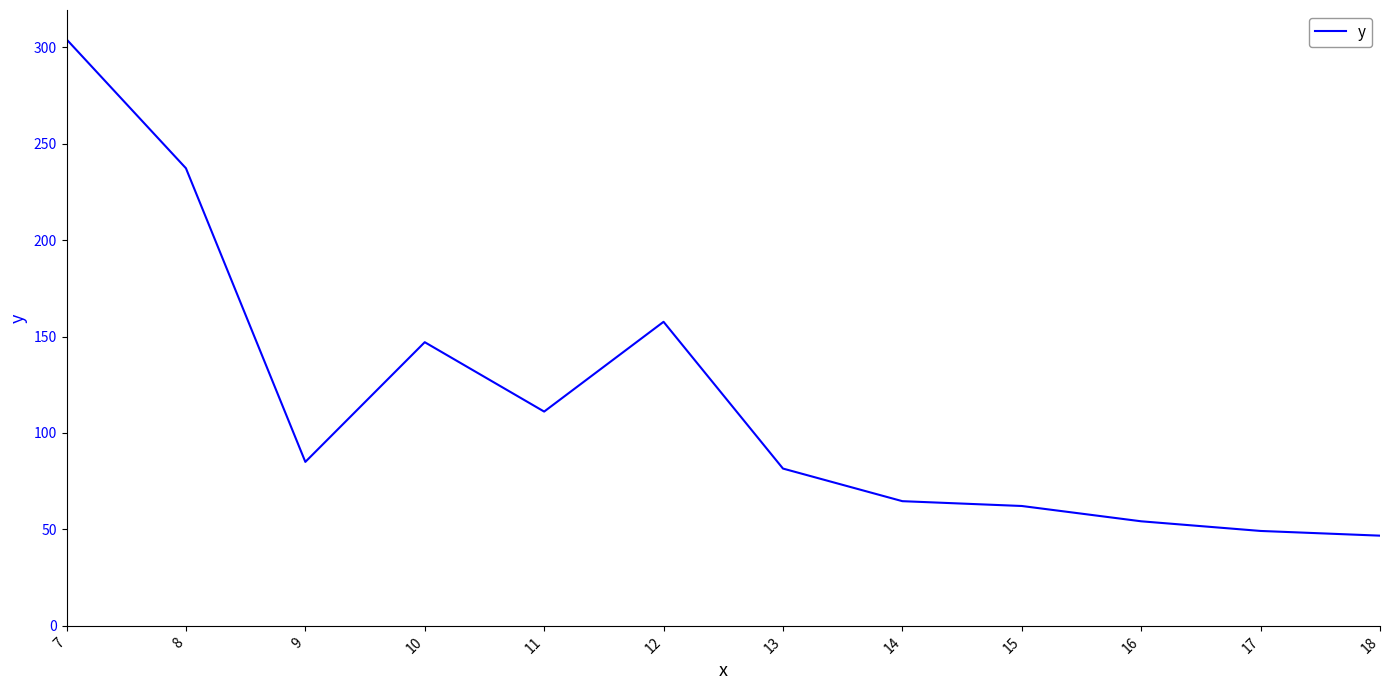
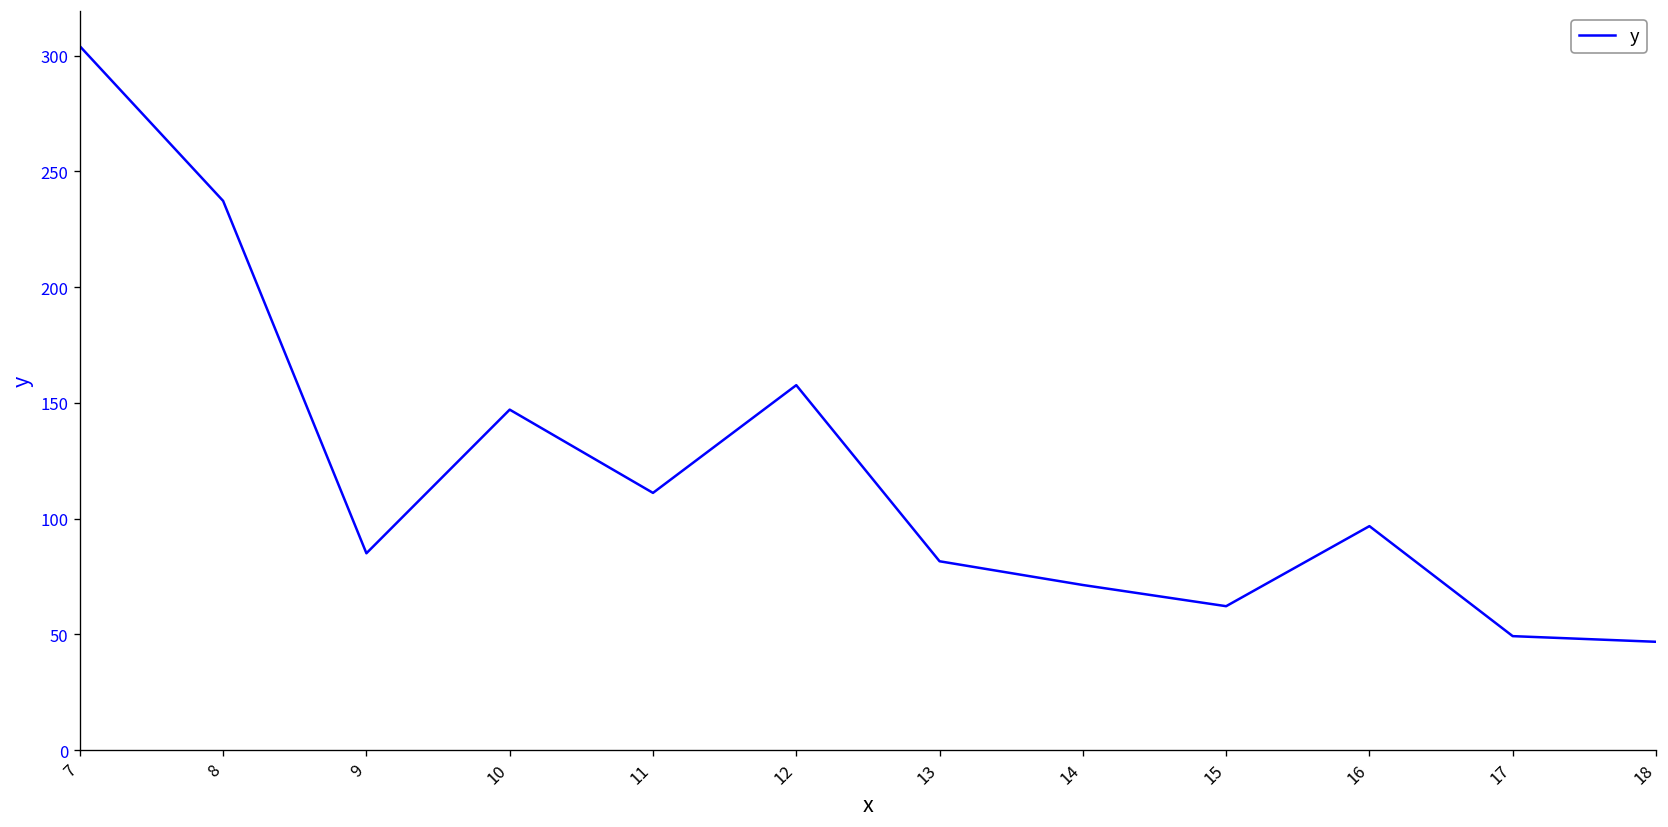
14: 65 -> 71
16: 54 -> 97
